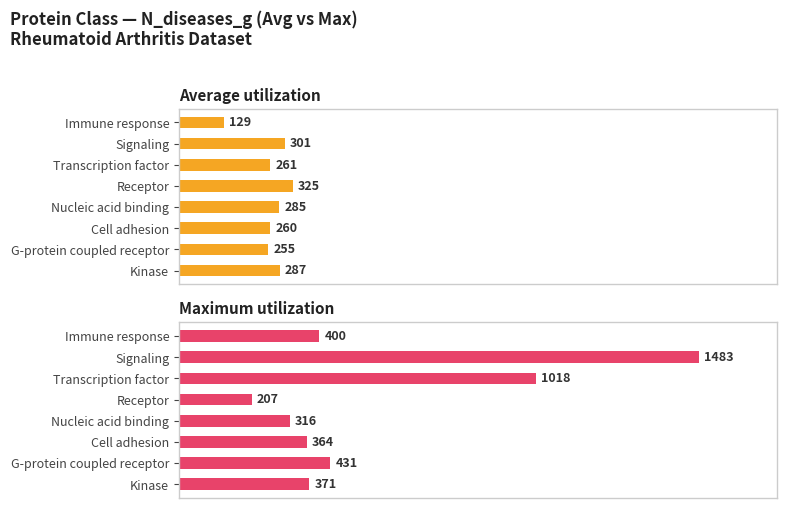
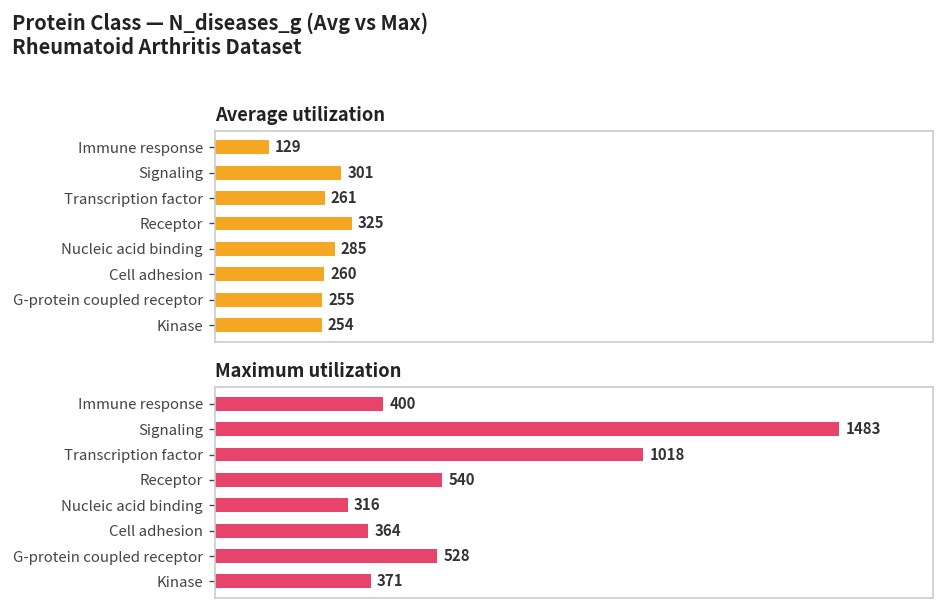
Average utilization, Kinase: 287 -> 254
Maximum utilization, Receptor: 207 -> 540
Maximum utilization, G-protein coupled receptor: 431 -> 528
